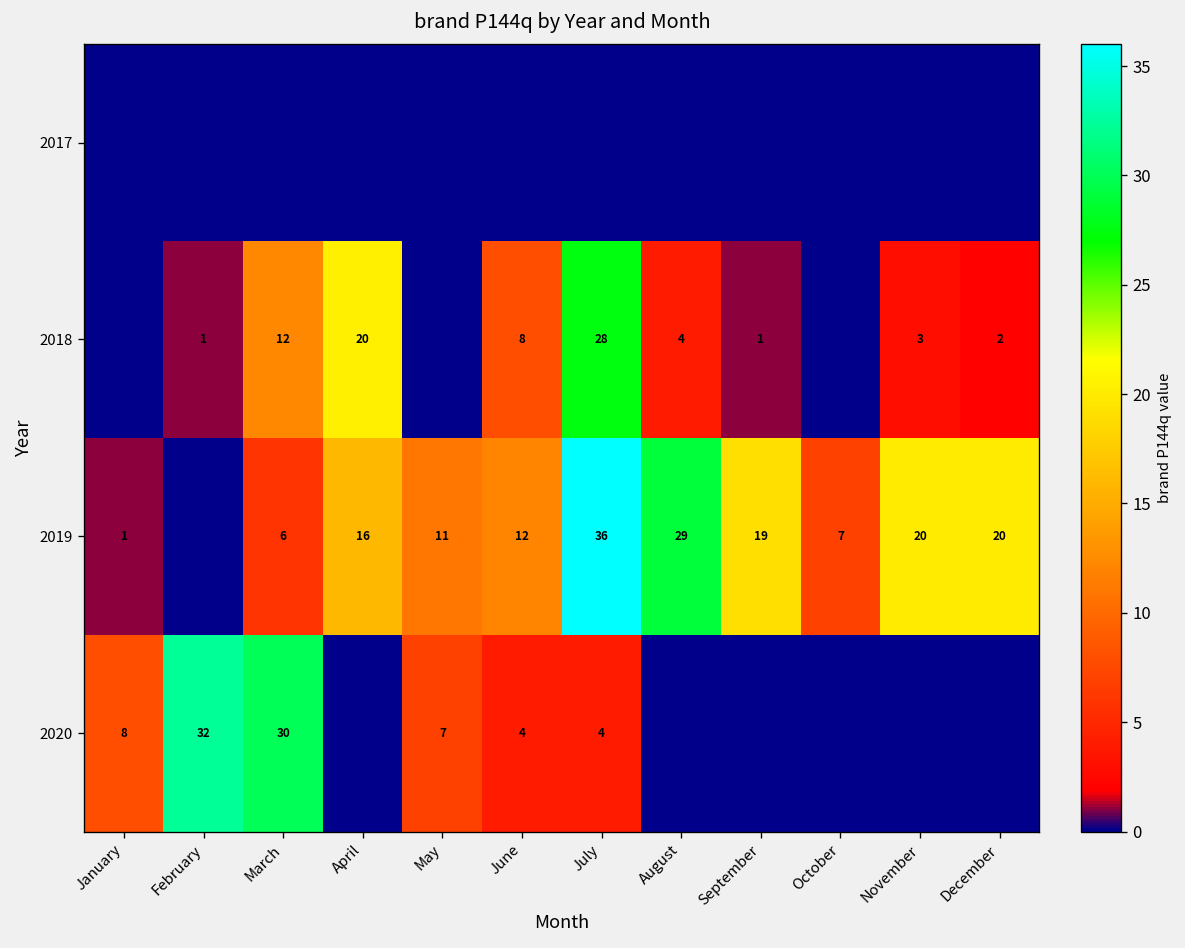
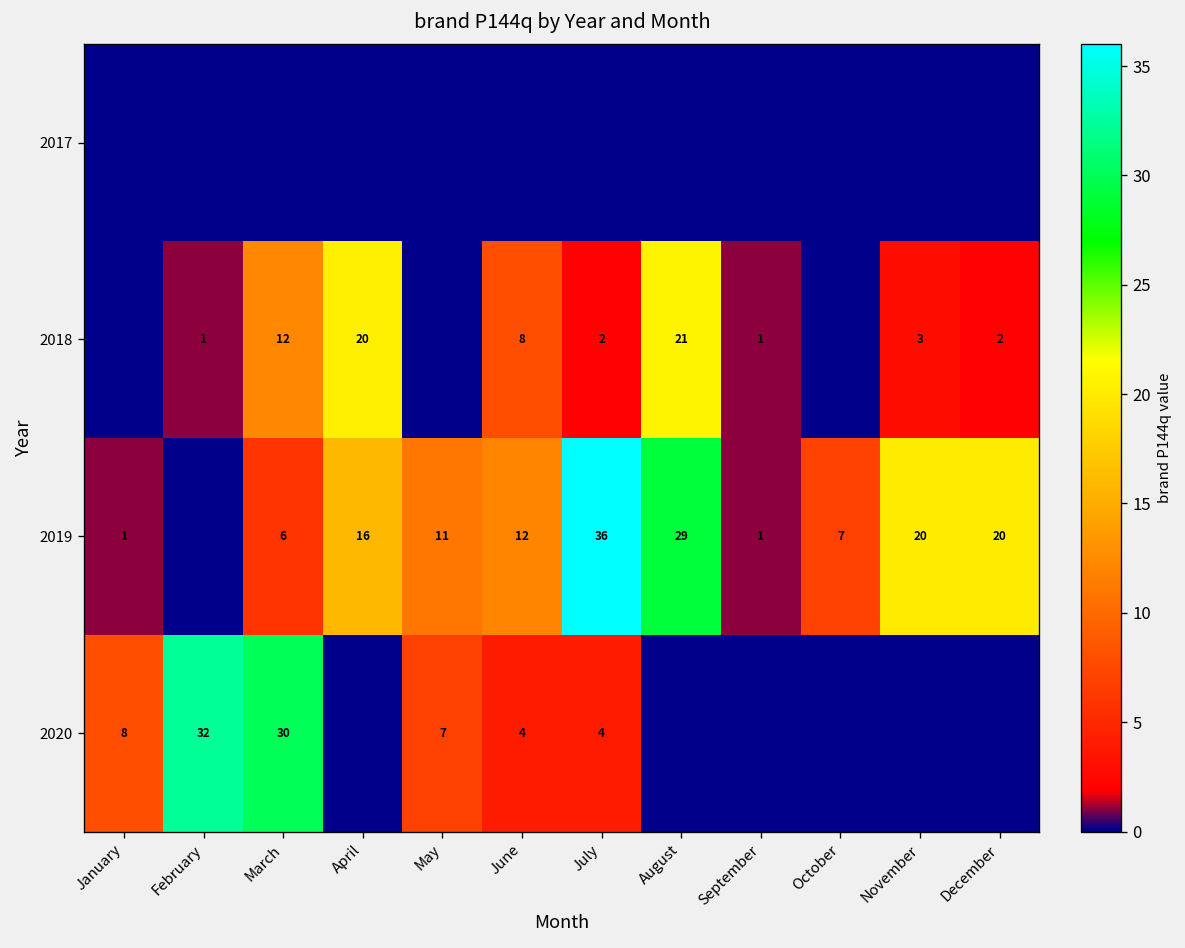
2018, July: 28 -> 2
2018, August: 4 -> 21
2019, September: 19 -> 1
